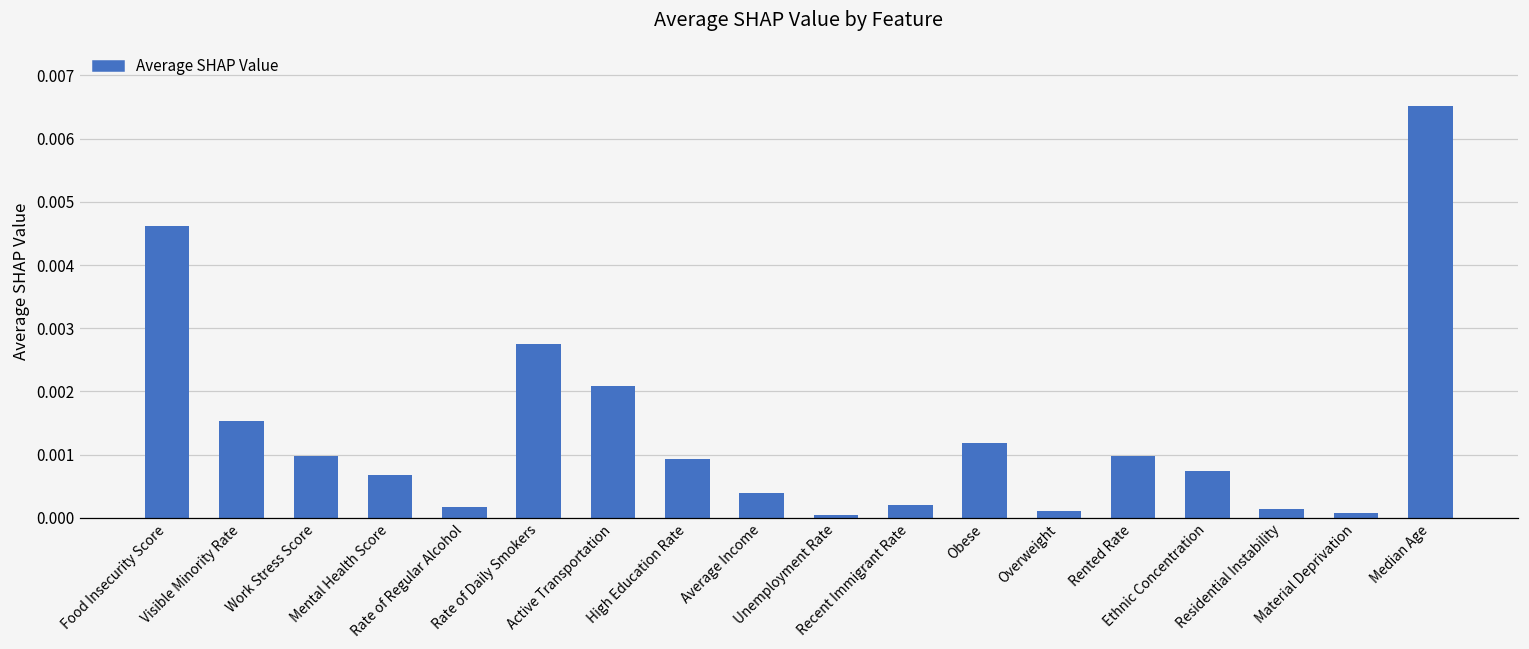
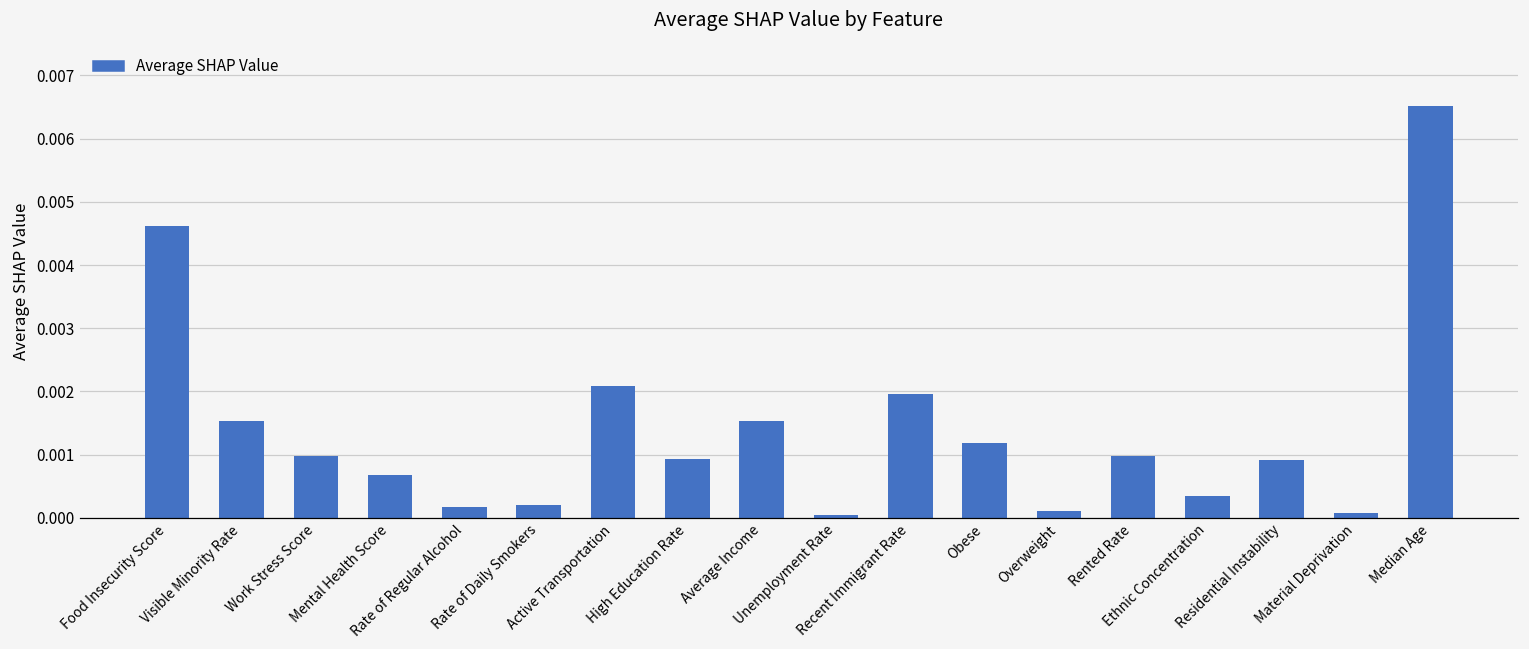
Rate of Daily Smokers: 0.0028 -> 0.0002
Average Income: 0.0004 -> 0.0015
Recent Immigrant Rate: 0.0002 -> 0.0020
Ethnic Concentration: 0.0007 -> 0.0004
Residential Instability: 0.0001 -> 0.0009
